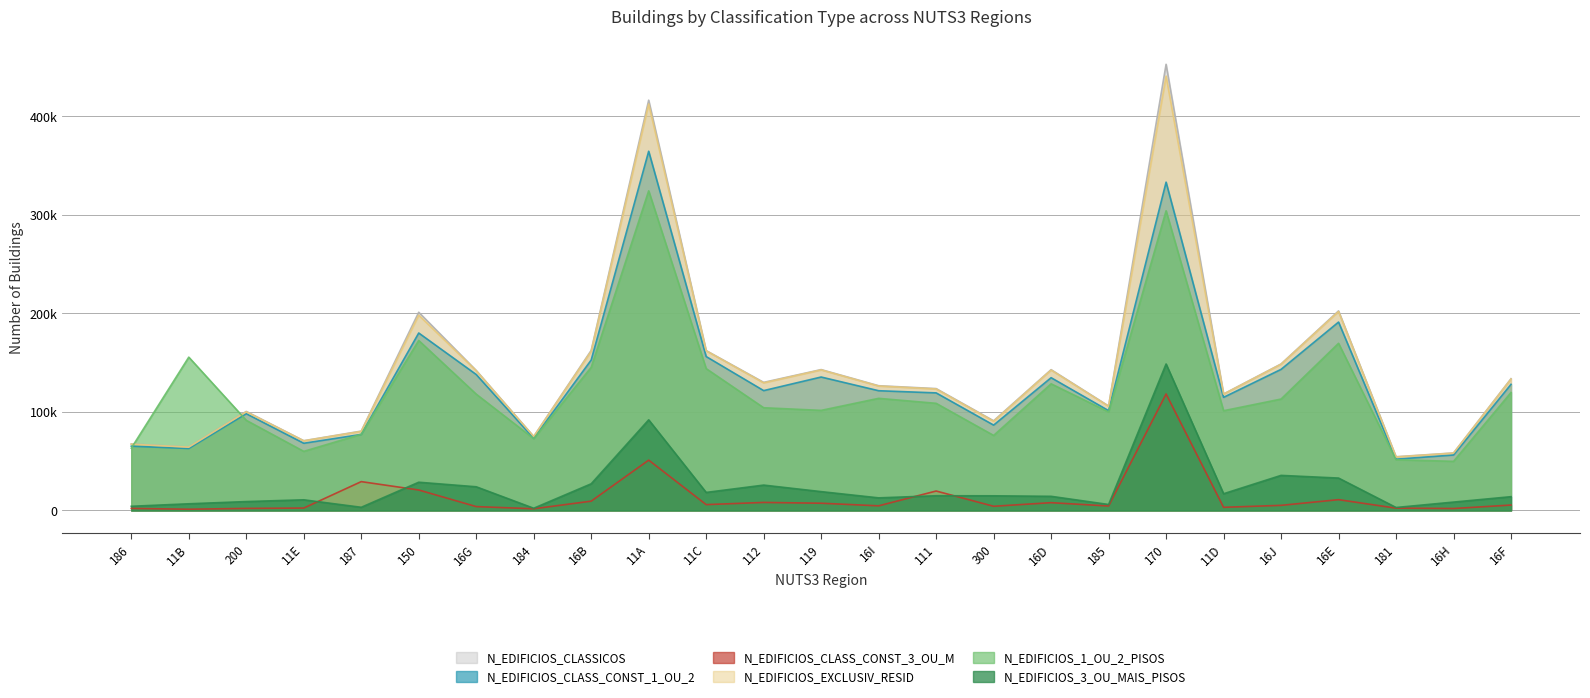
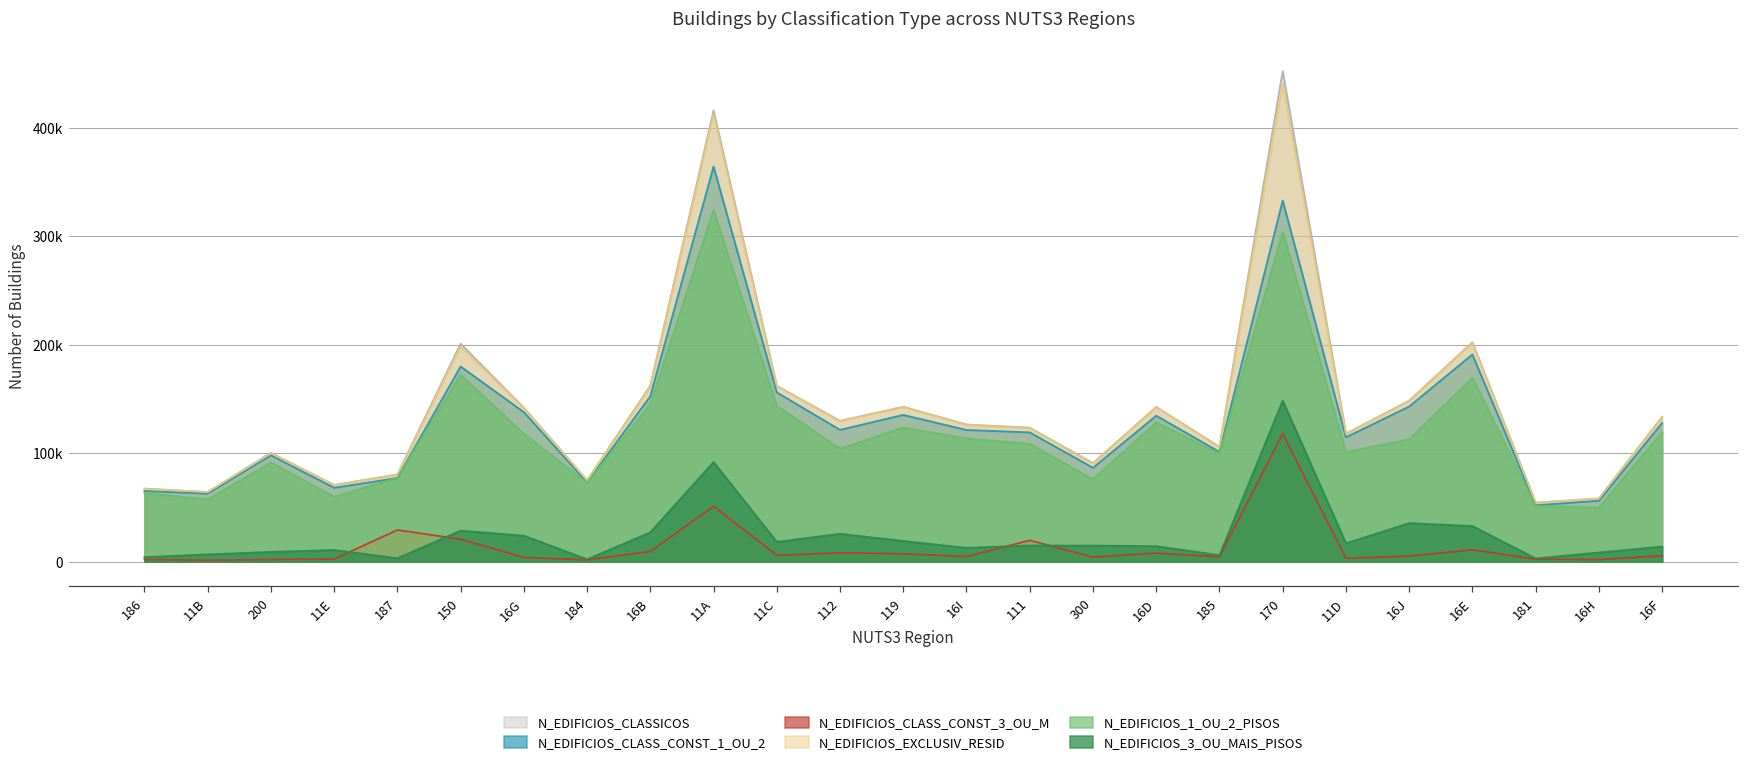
N_EDIFICIOS_1_OU_2_PISOS, 11B: 160000 -> 60000
N_EDIFICIOS_1_OU_2_PISOS, 119: 100000 -> 120000
